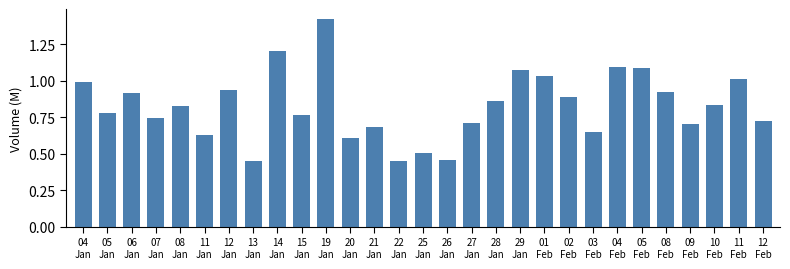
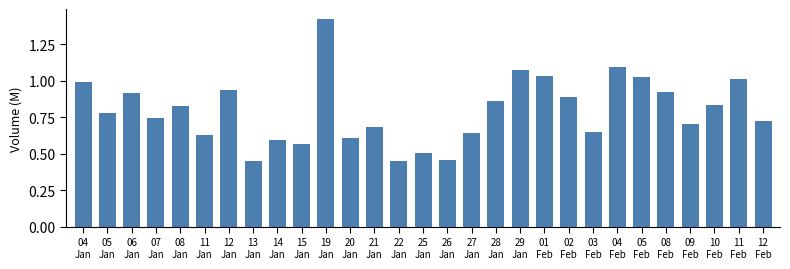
14 Jan: 1.20 -> 0.60
15 Jan: 0.76 -> 0.57
27 Jan: 0.71 -> 0.64
05 Feb: 1.09 -> 1.02
